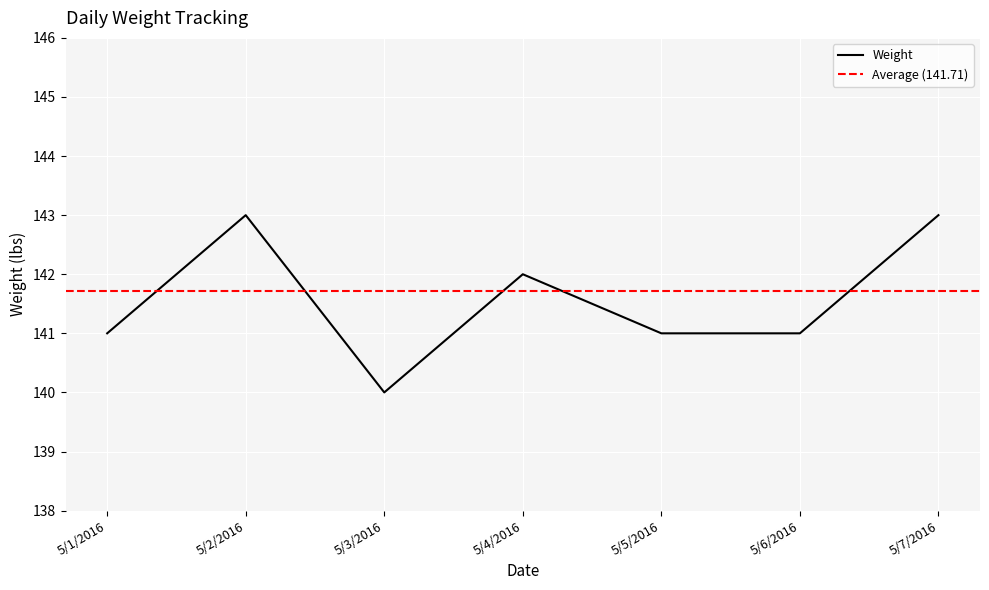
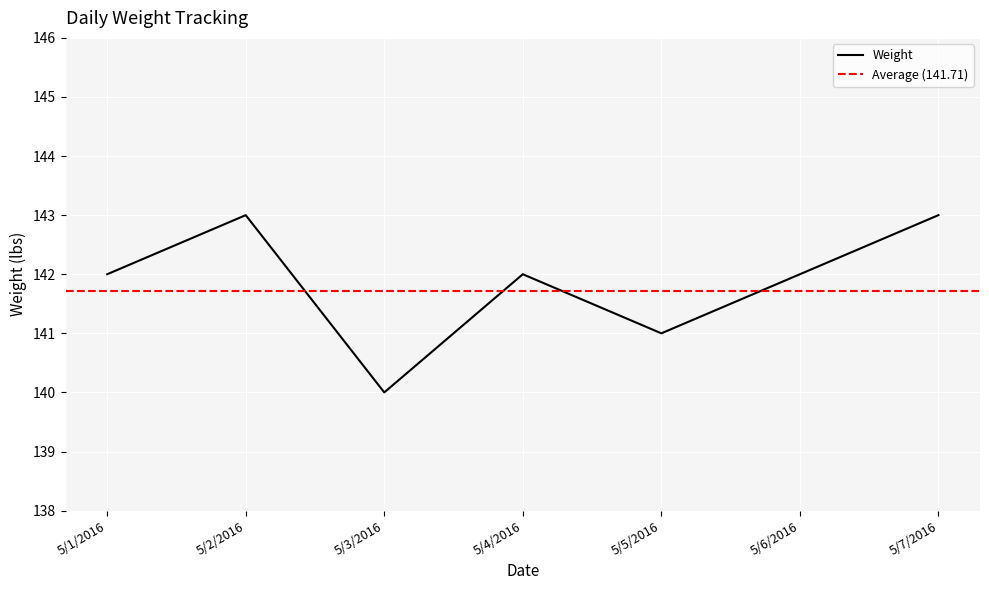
5/1/2016: 141 -> 142
5/6/2016: 141 -> 142
